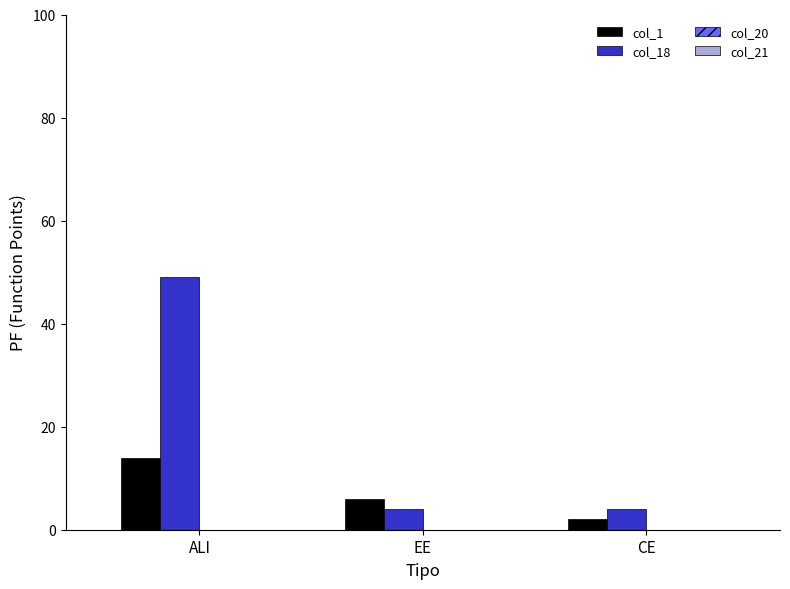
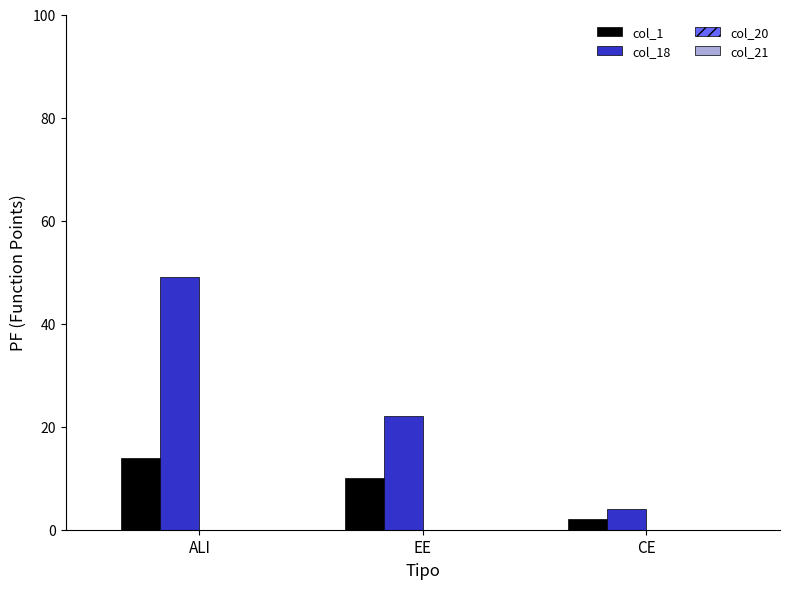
col_1, EE: 6 -> 10
col_18, EE: 4 -> 22
